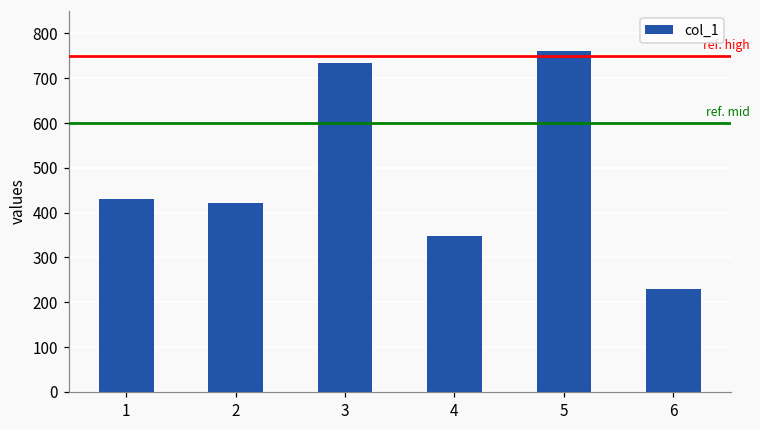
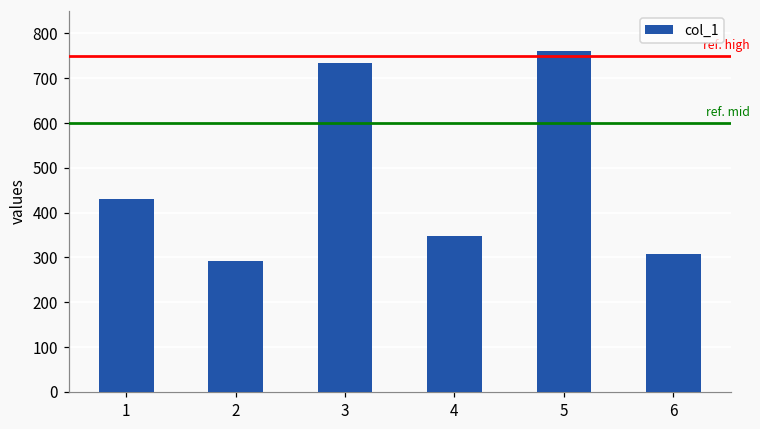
2: 420 -> 290
6: 230 -> 310
